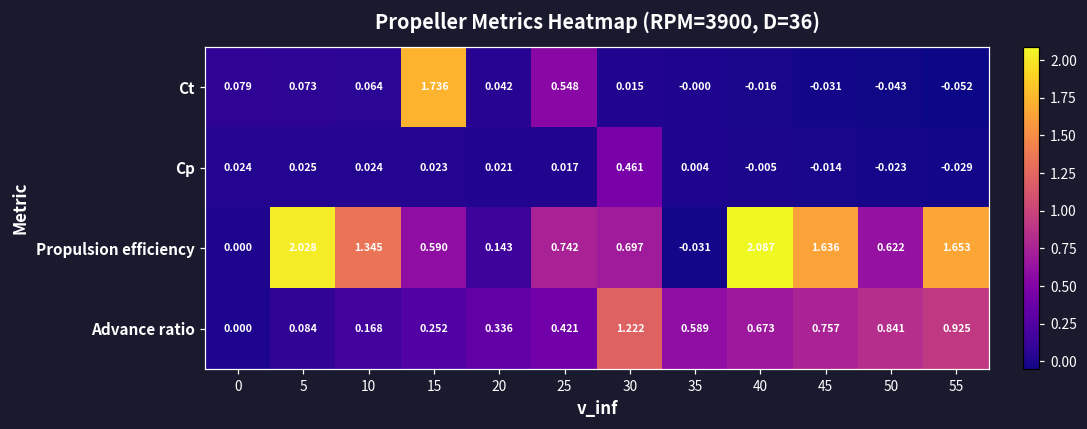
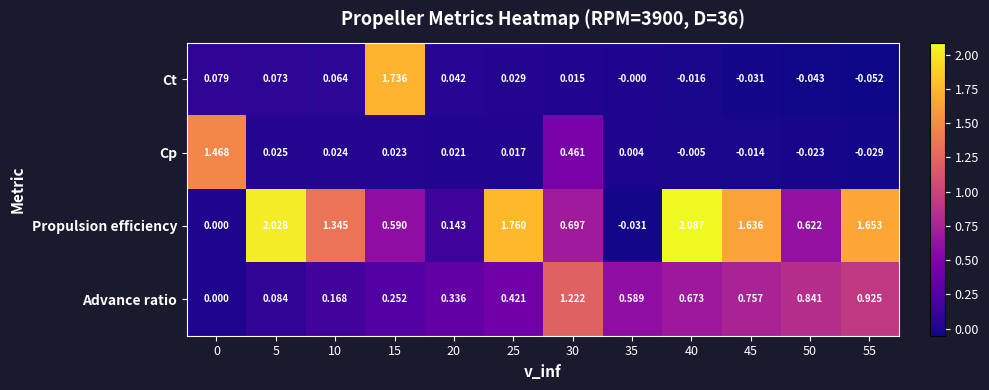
Ct, 25: 0.548 -> 0.029
Cp, 0: 0.024 -> 1.468
Propulsion efficiency, 25: 0.742 -> 1.760
